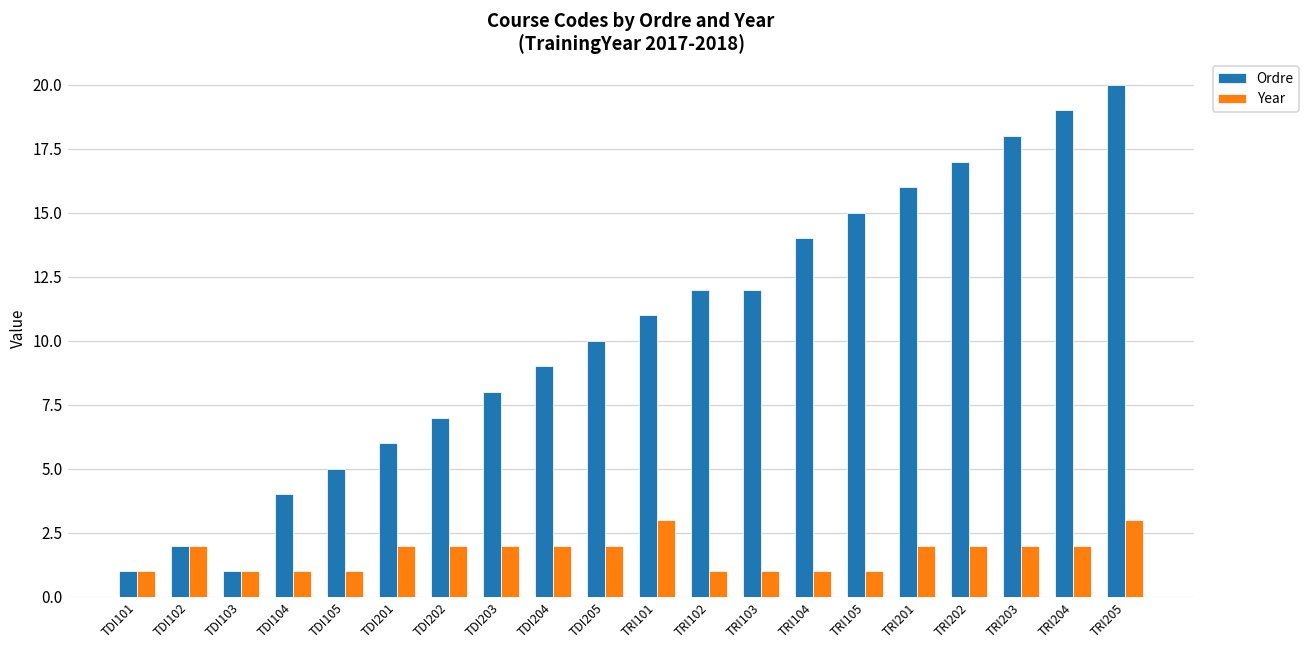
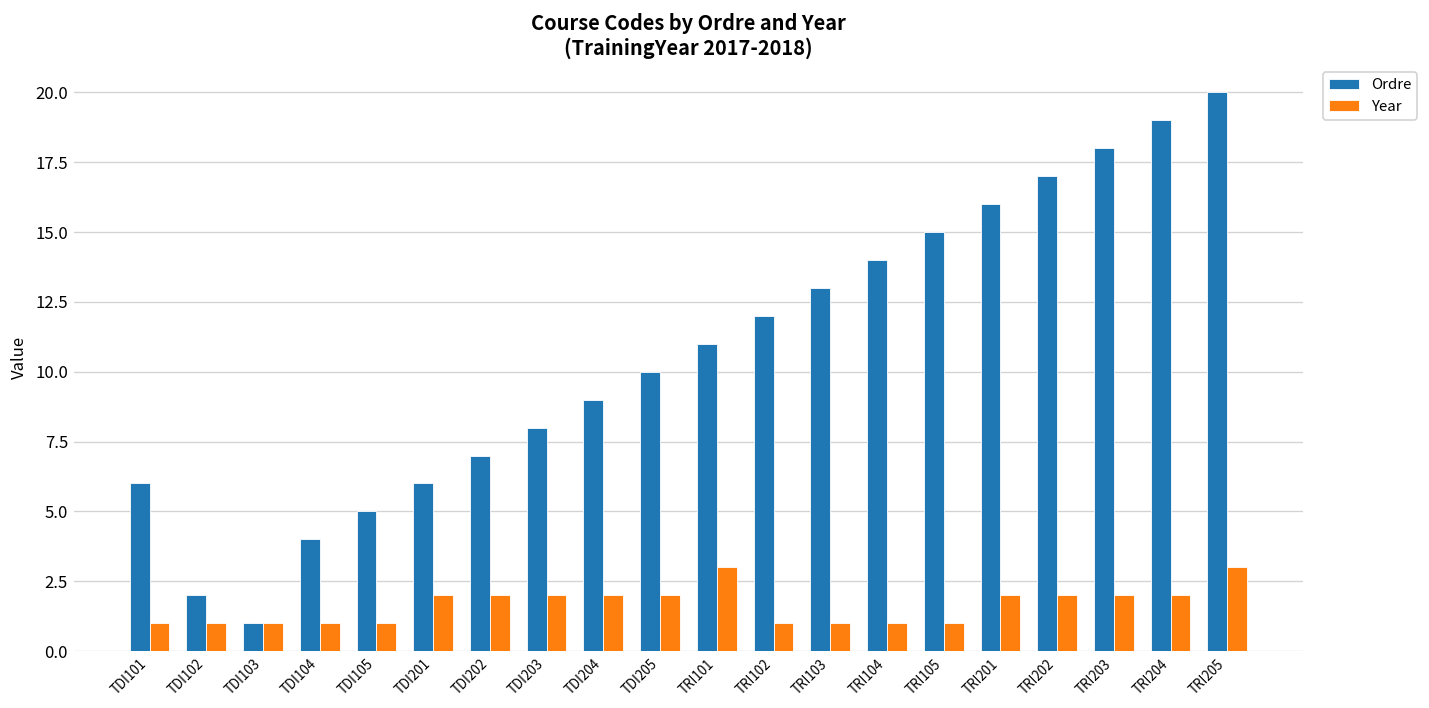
Ordre, TDI101: 1 -> 6
Year, TDI102: 2 -> 1
Ordre, TRI103: 12 -> 13
